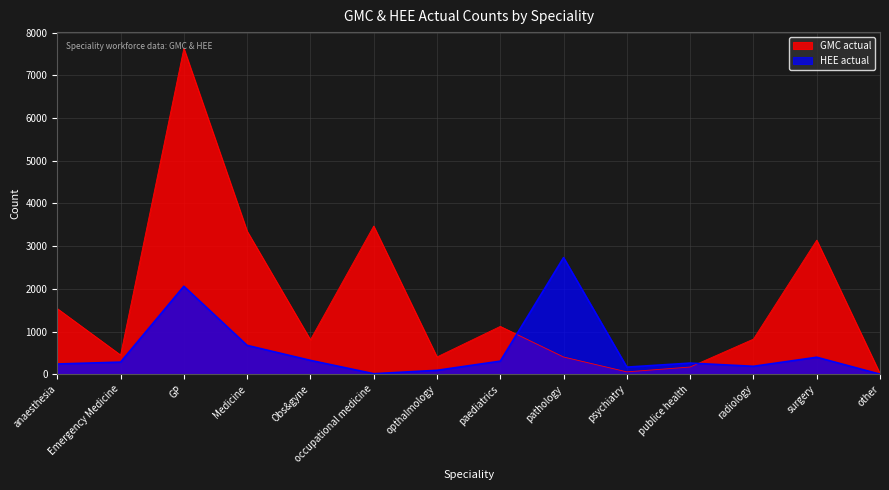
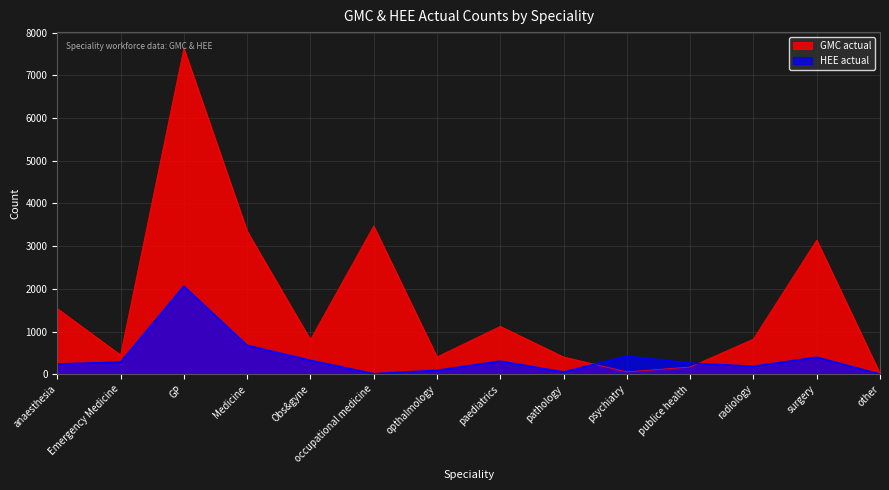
HEE actual, pathology: 2700 -> 100
HEE actual, psychiatry: 200 -> 400
